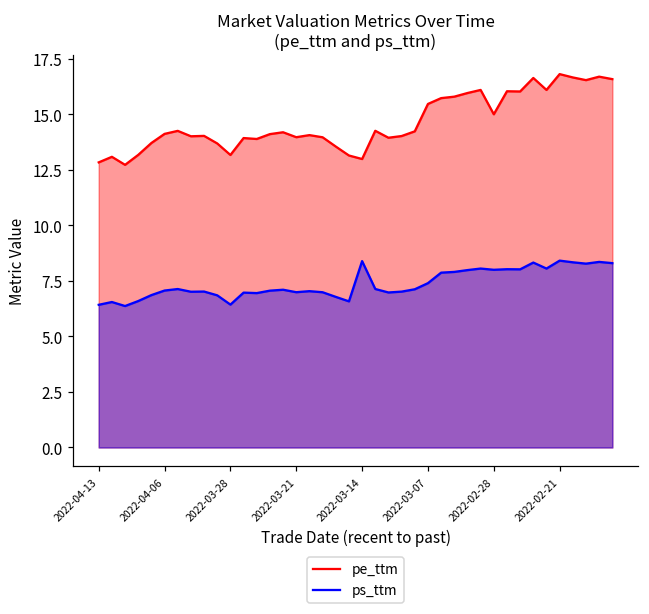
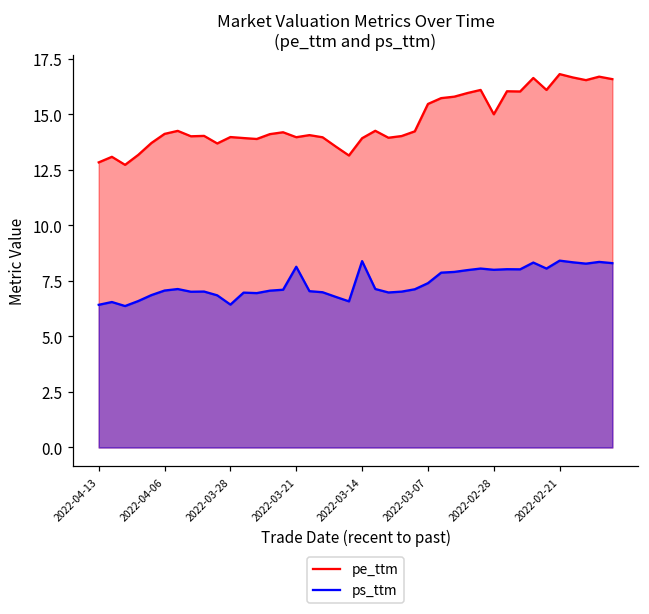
pe_ttm, 2022-03-28: 13.2 -> 14.0
ps_ttm, 2022-03-21: 7.0 -> 8.1
pe_ttm, 2022-03-14: 13.0 -> 13.9
